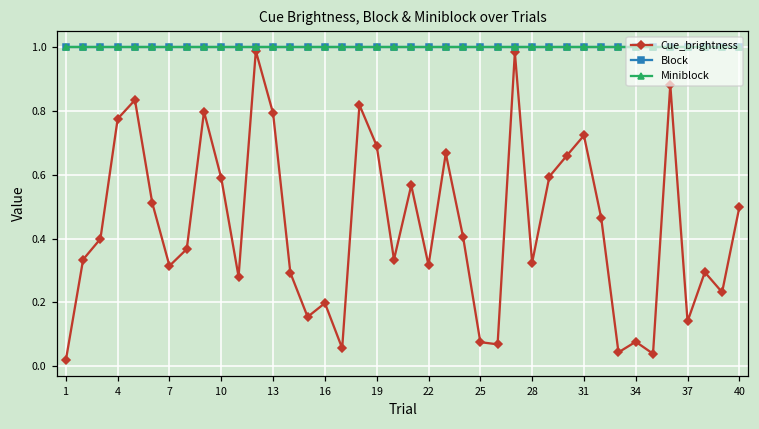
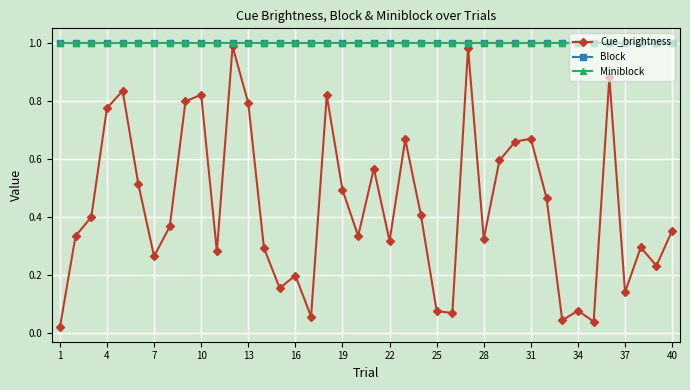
Cue_brightness, 7: 0.31 -> 0.26
Cue_brightness, 10: 0.59 -> 0.82
Cue_brightness, 19: 0.69 -> 0.49
Cue_brightness, 31: 0.72 -> 0.67
Cue_brightness, 40: 0.50 -> 0.35
